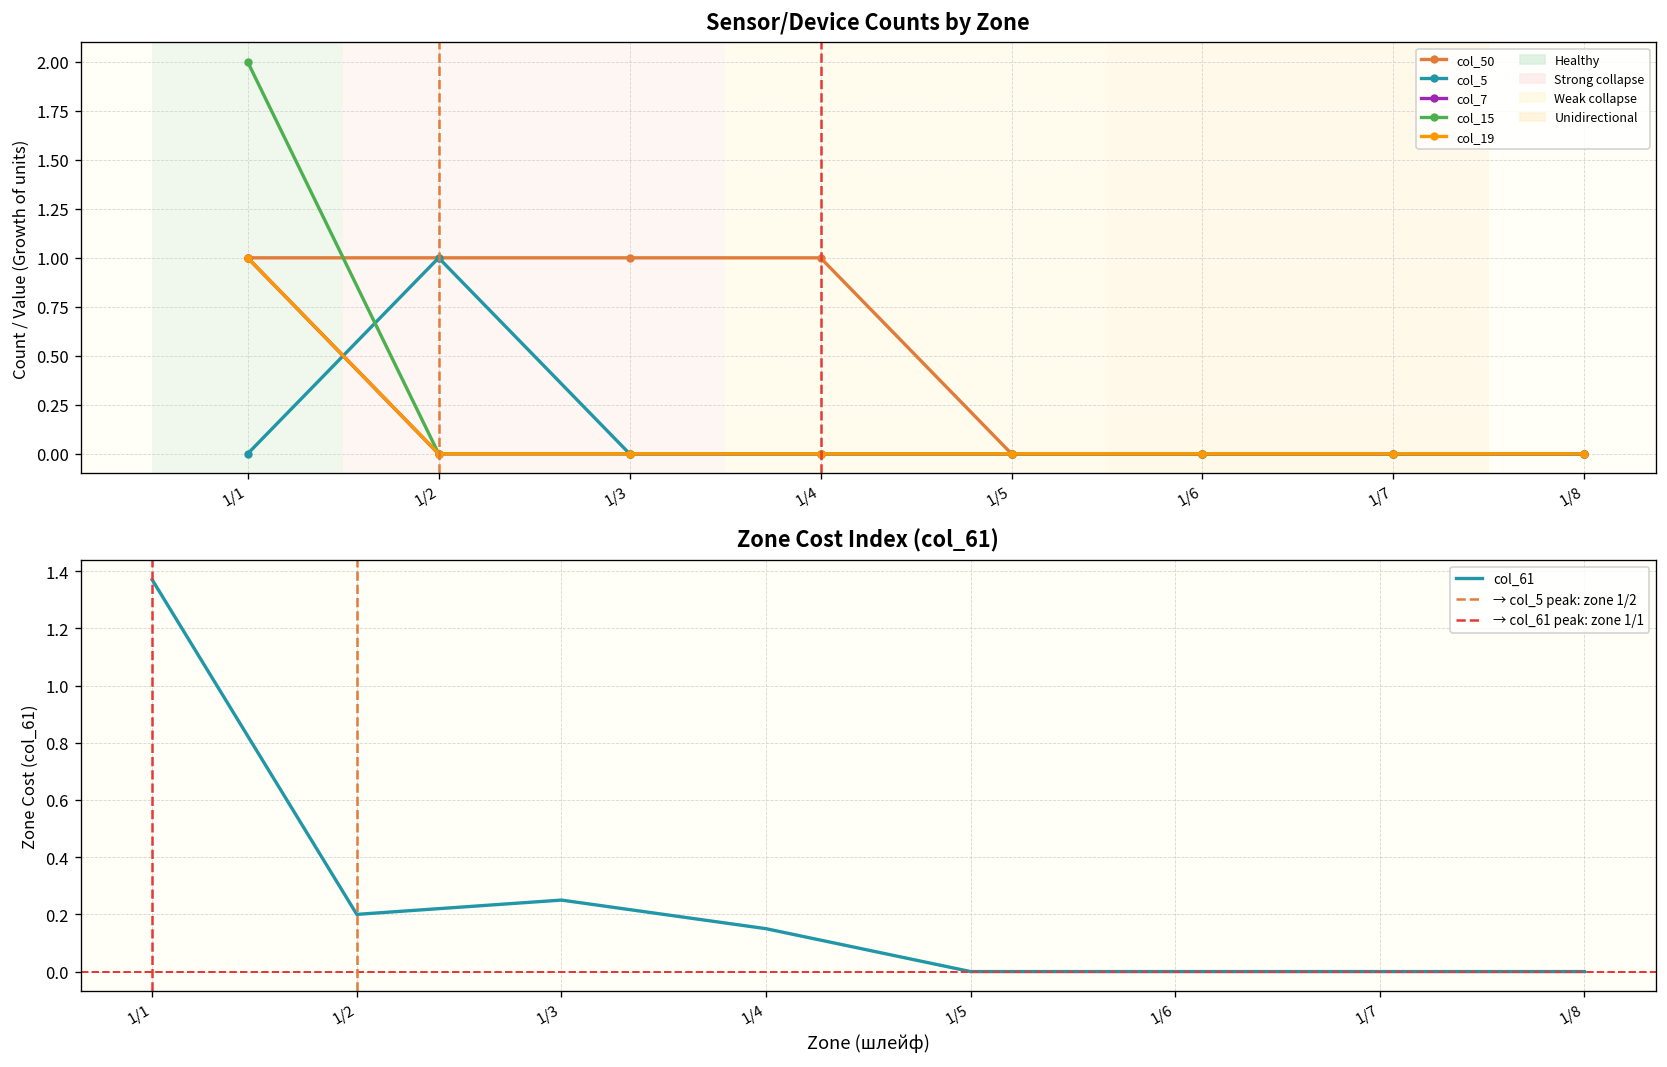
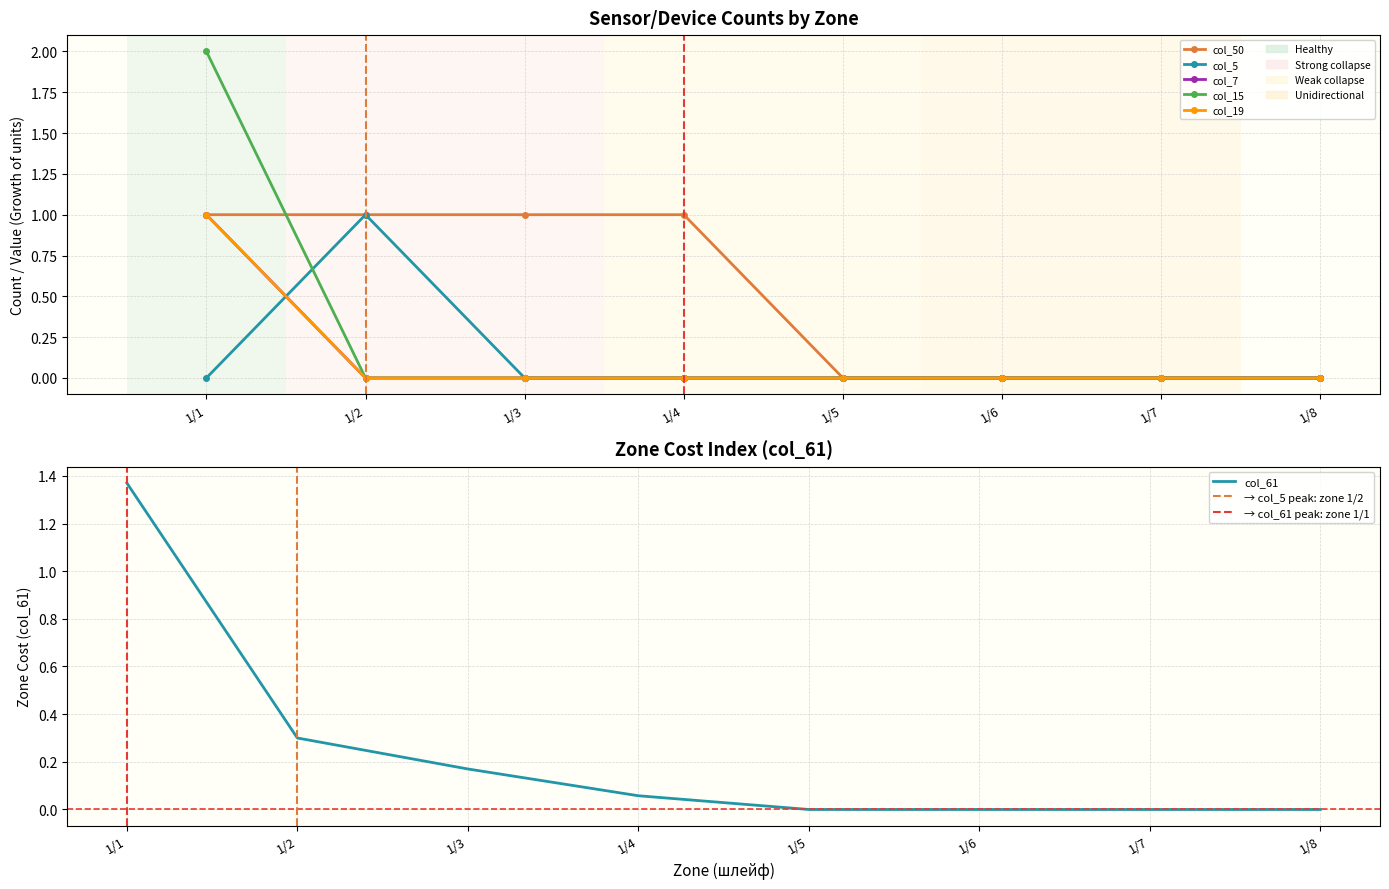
Zone Cost Index (col_61), 1/2: 0.2 -> 0.3
Zone Cost Index (col_61), 1/3: 0.25 -> 0.17
Zone Cost Index (col_61), 1/4: 0.15 -> 0.06
